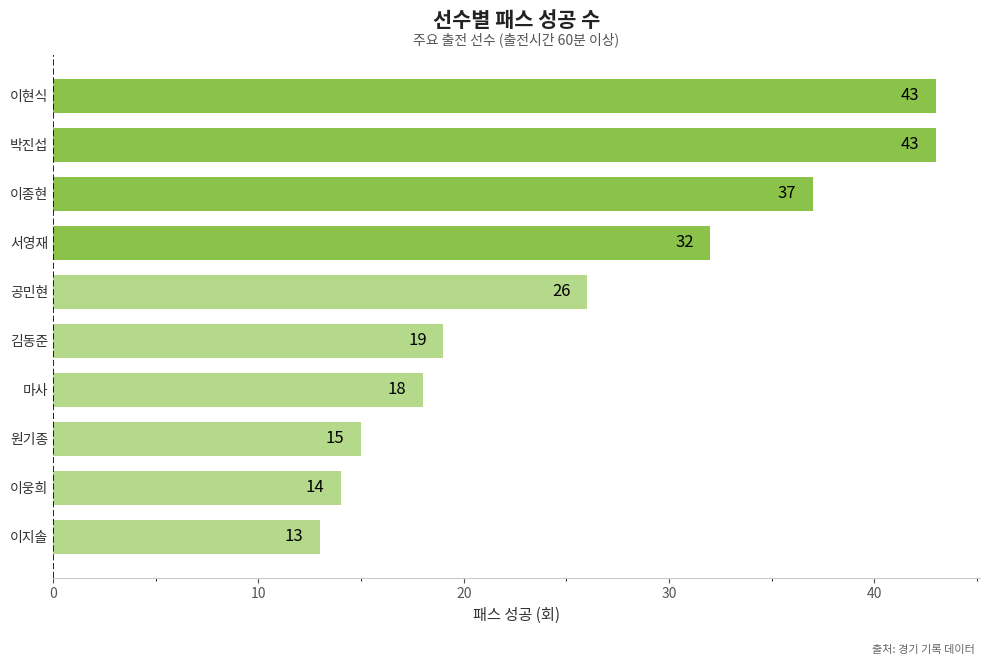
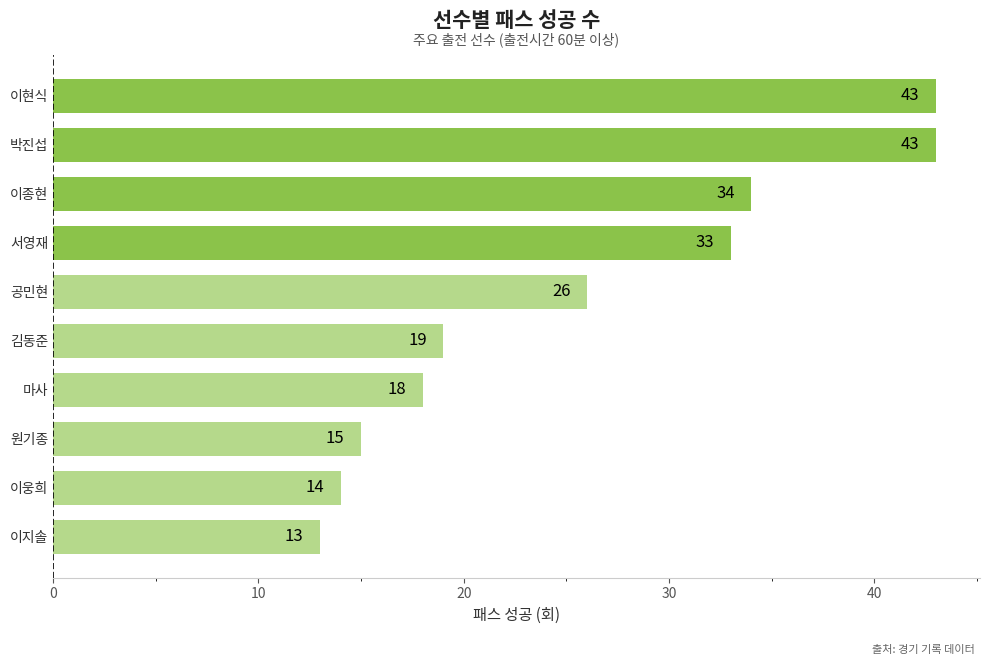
이종현: 37 -> 34
서영재: 32 -> 33
